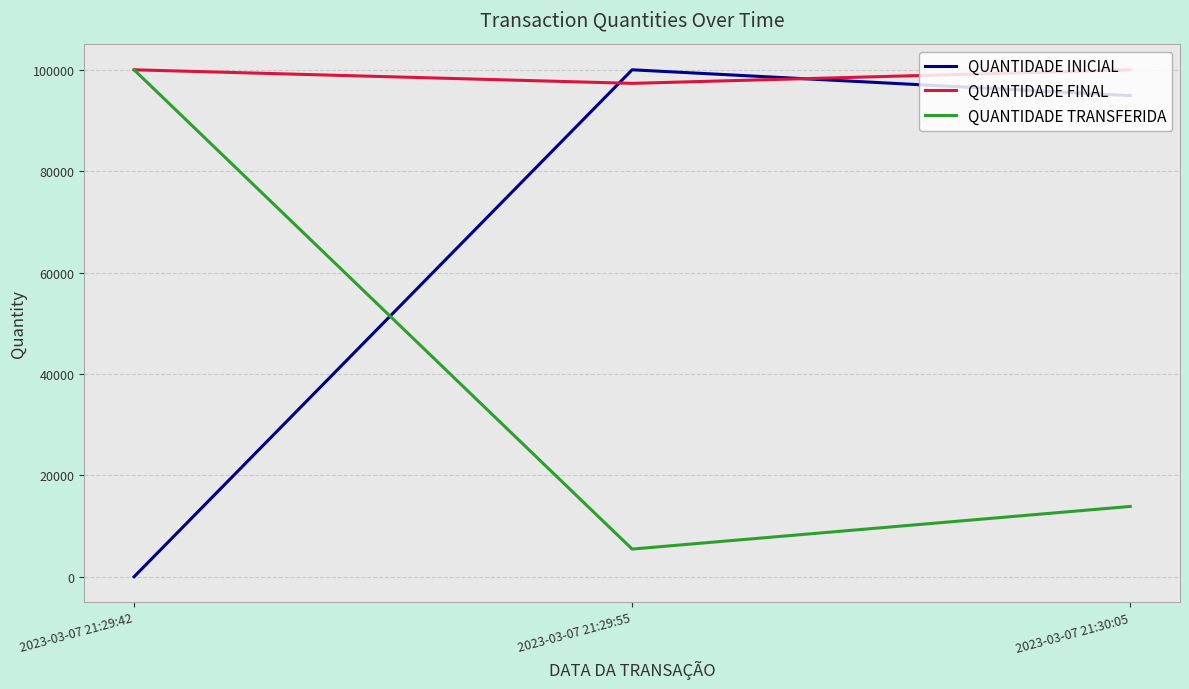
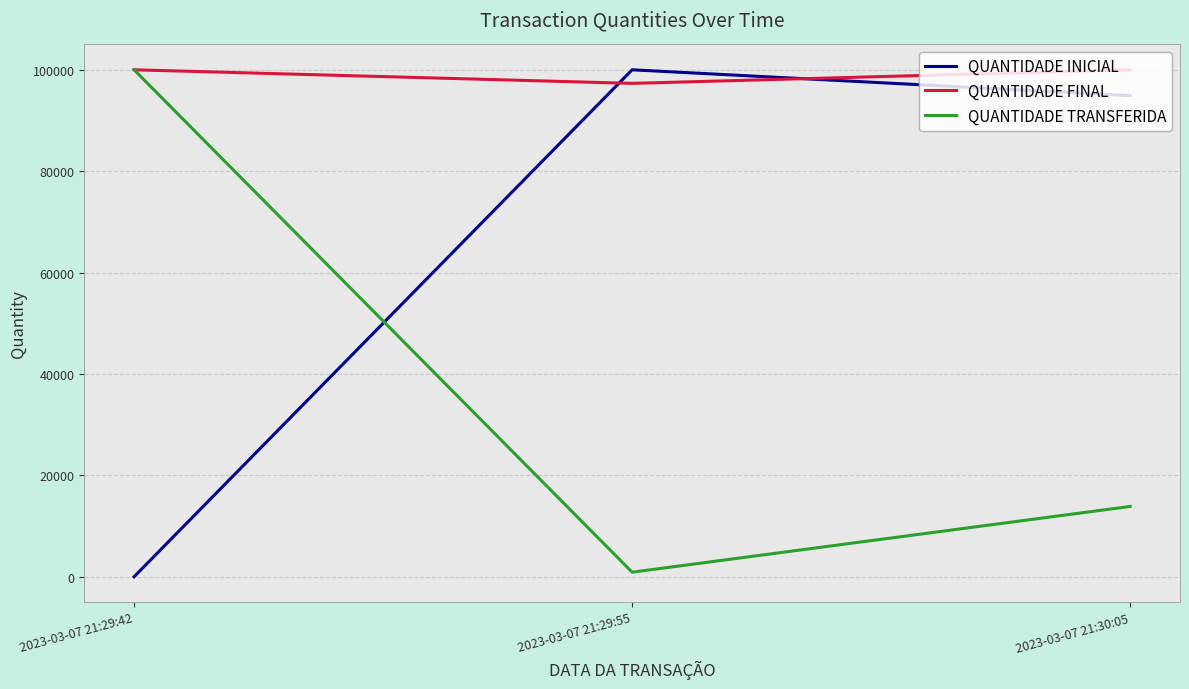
QUANTIDADE TRANSFERIDA, 2023-03-07 21:29:55: 5000 -> 1000
